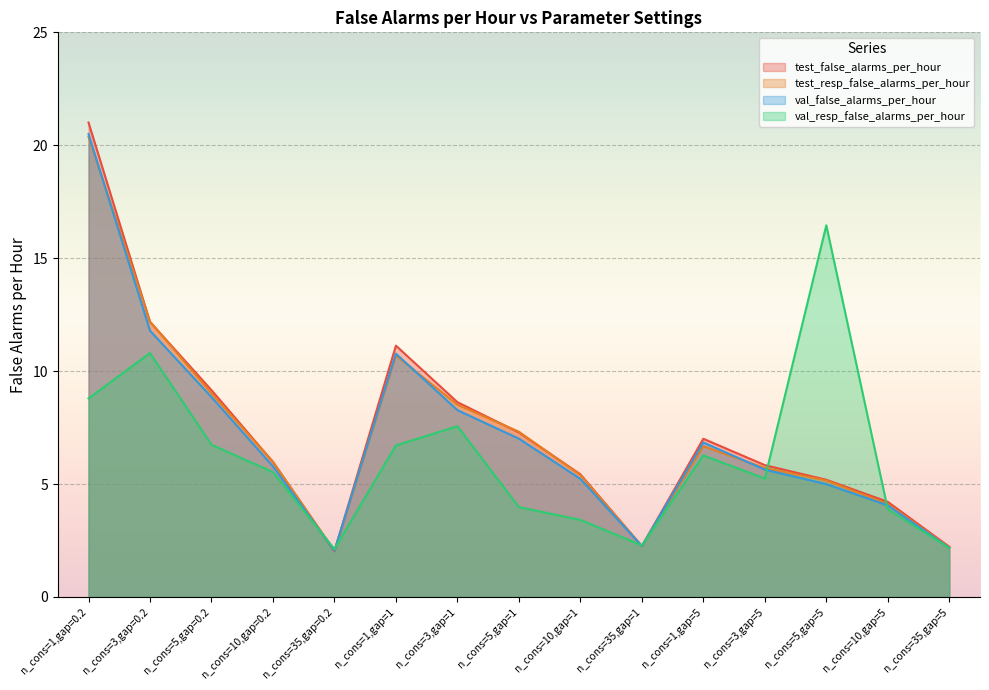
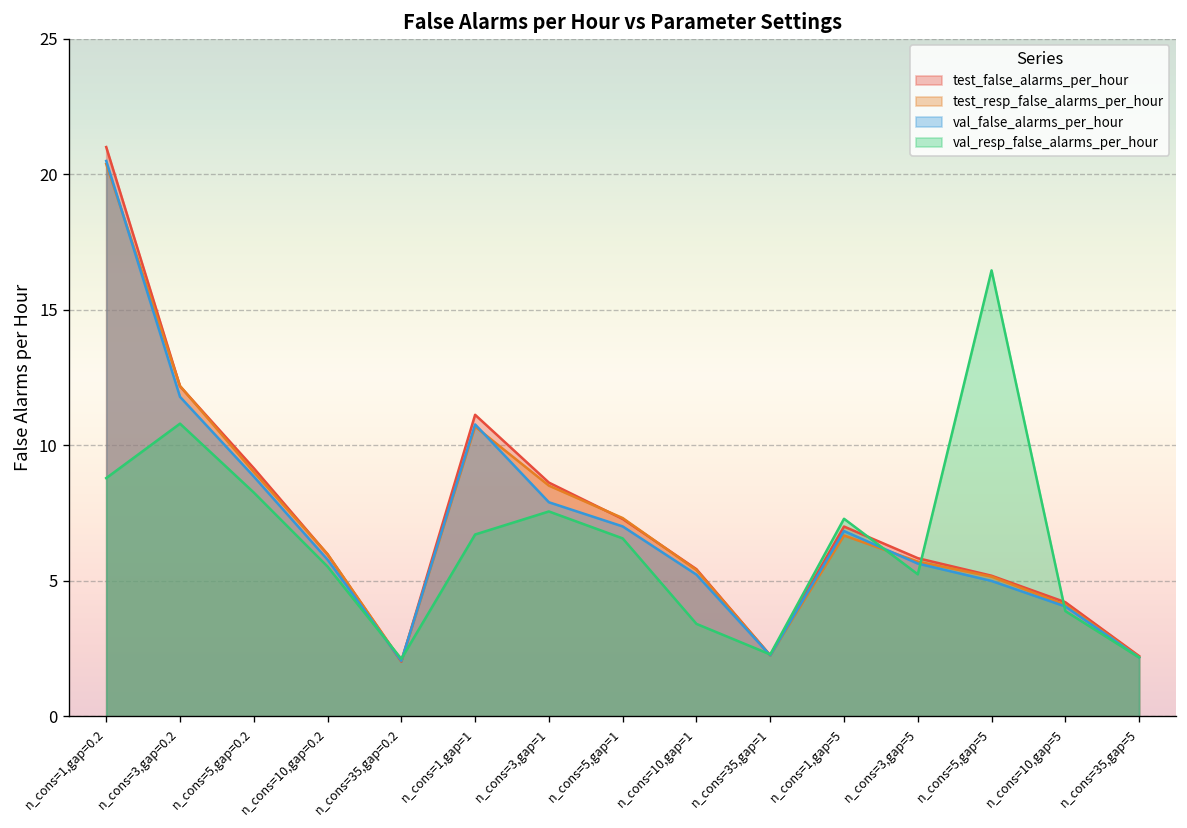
val_resp_false_alarms_per_hour, n_cons=5,gap=0.2: 6.7 -> 8.3
val_false_alarms_per_hour, n_cons=3,gap=1: 8.3 -> 7.9
val_resp_false_alarms_per_hour, n_cons=5,gap=1: 4.0 -> 6.6
val_resp_false_alarms_per_hour, n_cons=1,gap=5: 6.3 -> 7.3
